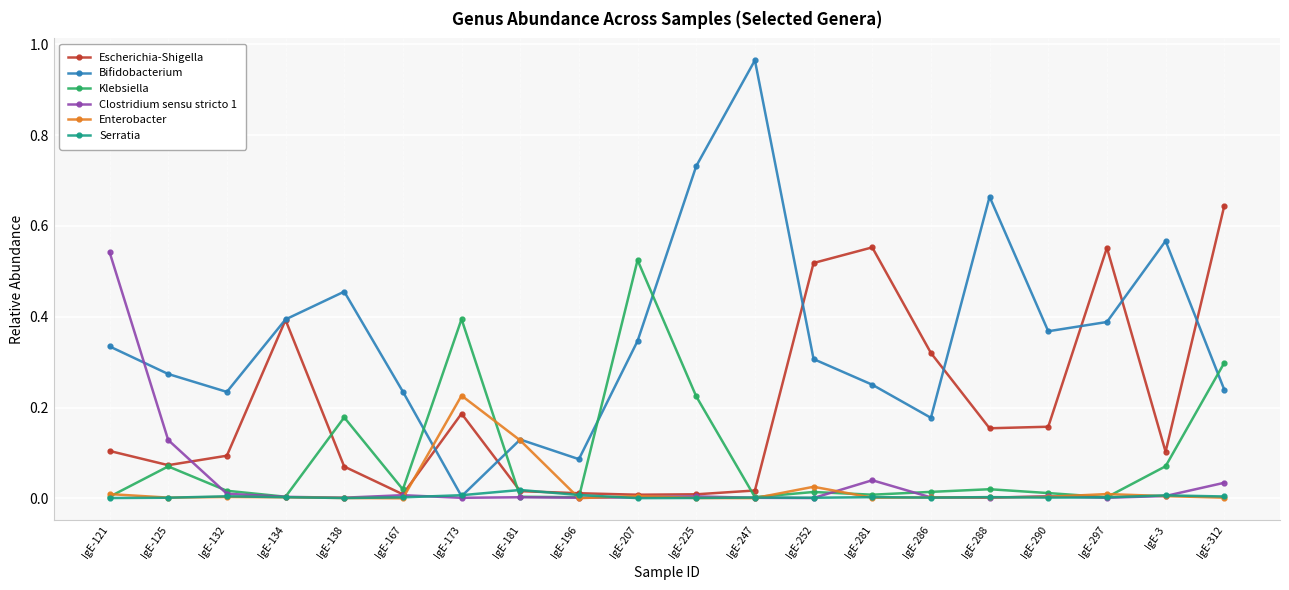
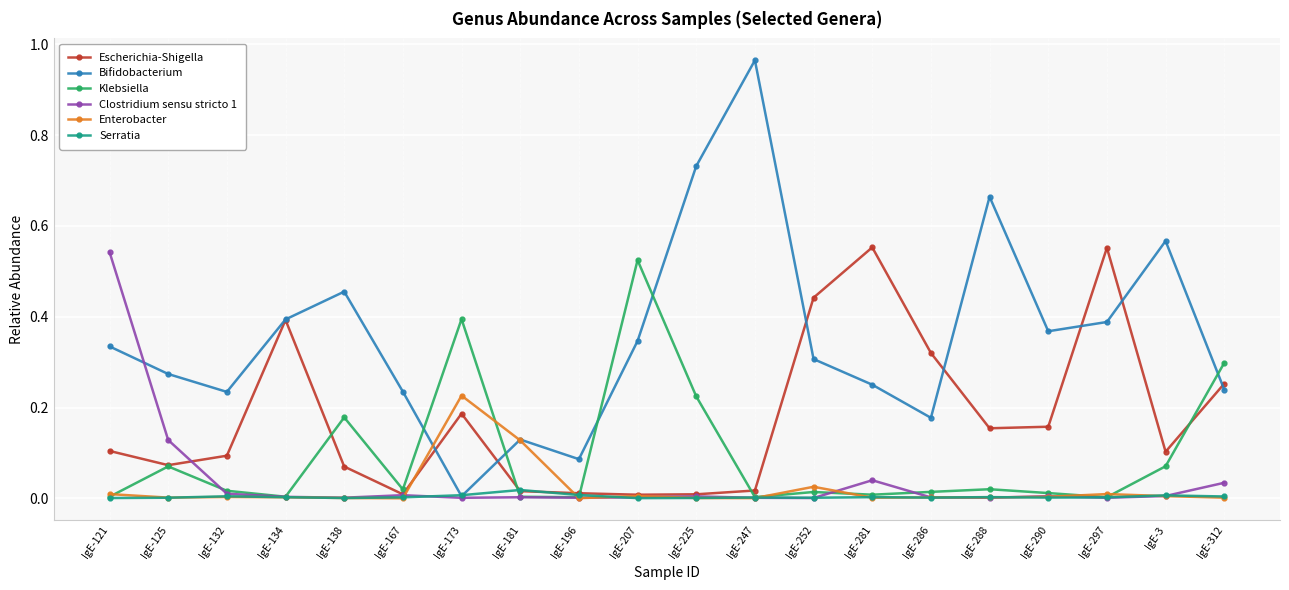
Escherichia-Shigella, IgE-252: 0.52 -> 0.44
Escherichia-Shigella, IgE-312: 0.64 -> 0.25
